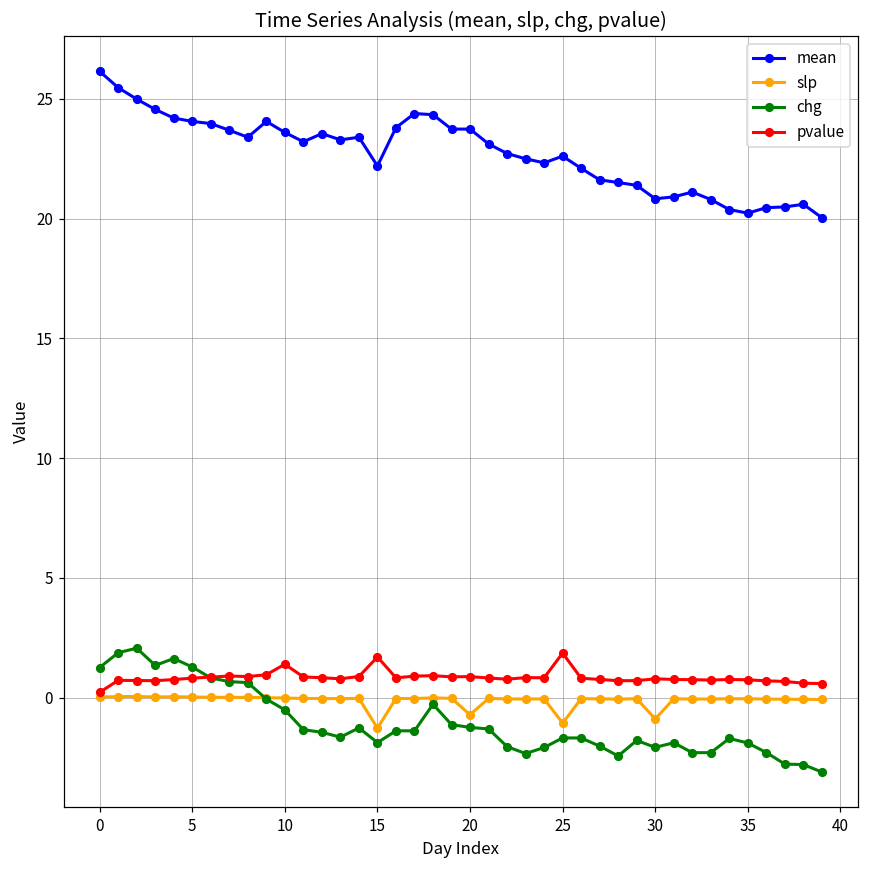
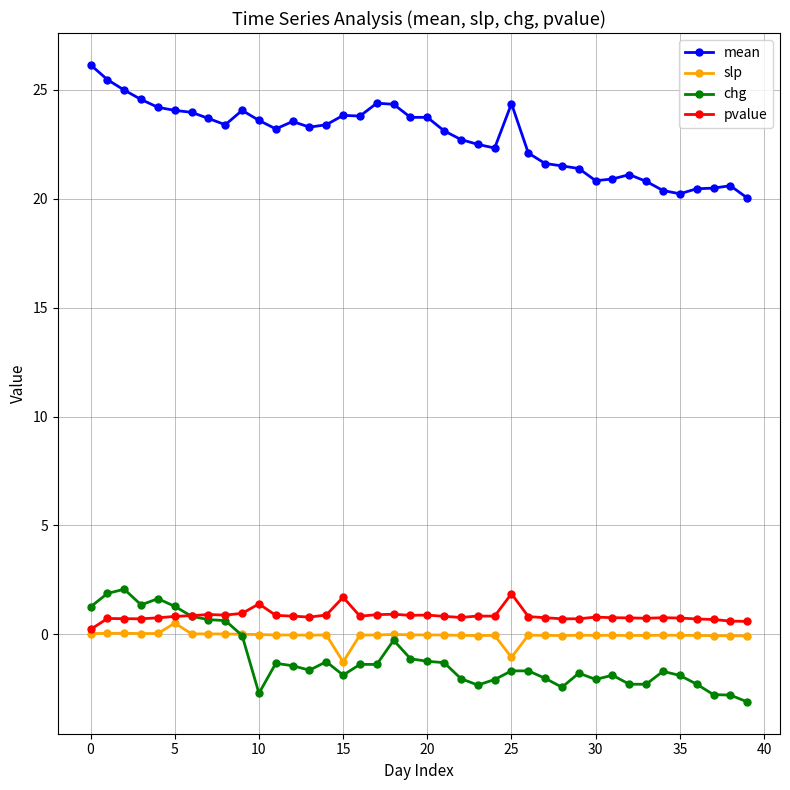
slp, 5: 0.0 -> 0.5
chg, 10: -0.5 -> -2.7
mean, 15: 22.2 -> 23.8
slp, 20: -0.7 -> 0.0
mean, 25: 22.6 -> 24.4
slp, 30: -0.9 -> 0.0
